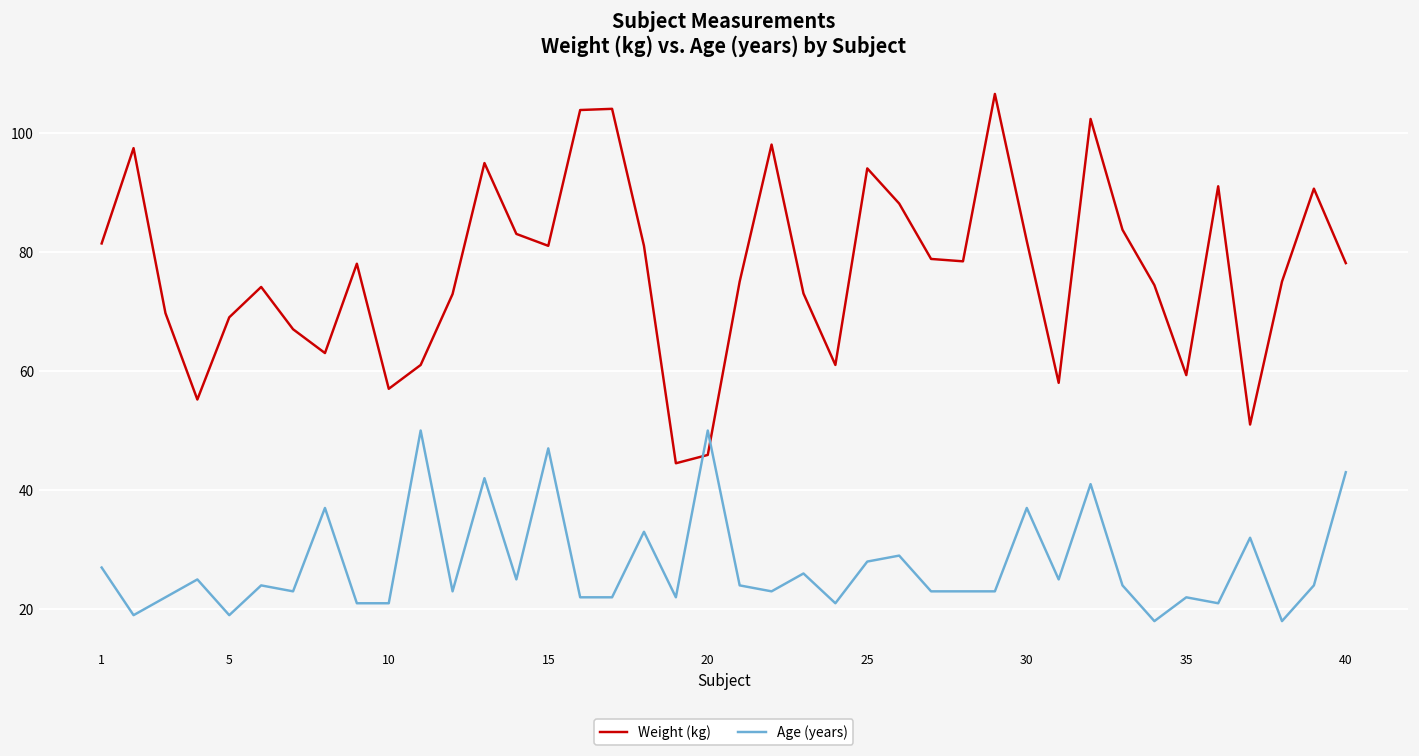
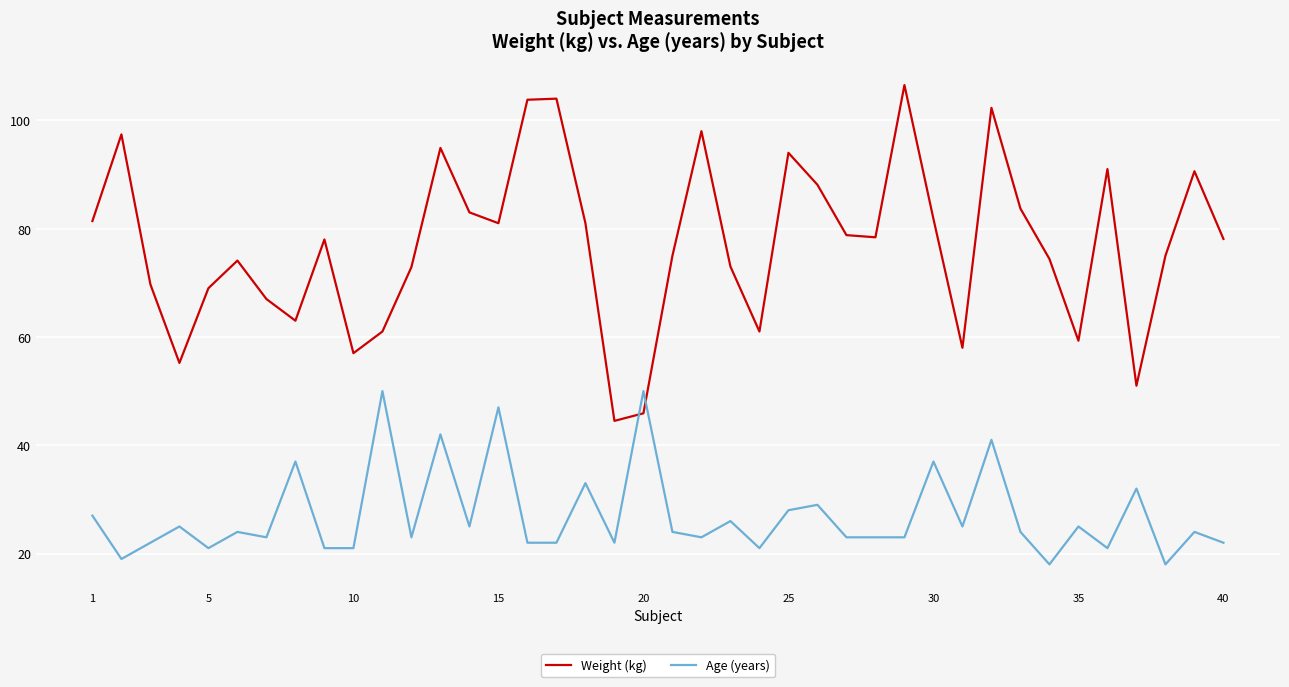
Age (years), 5: 19 -> 21
Age (years), 35: 22 -> 25
Age (years), 40: 43 -> 22
